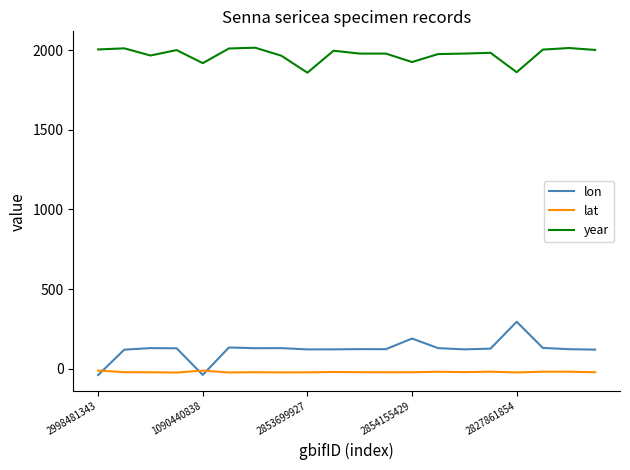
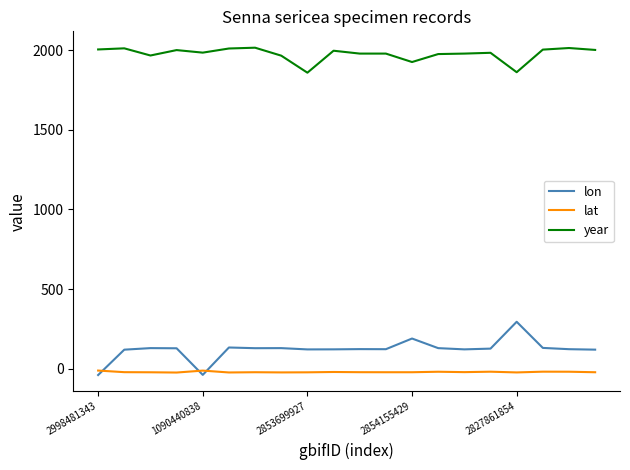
year, 1090440838: 1920 -> 1990
